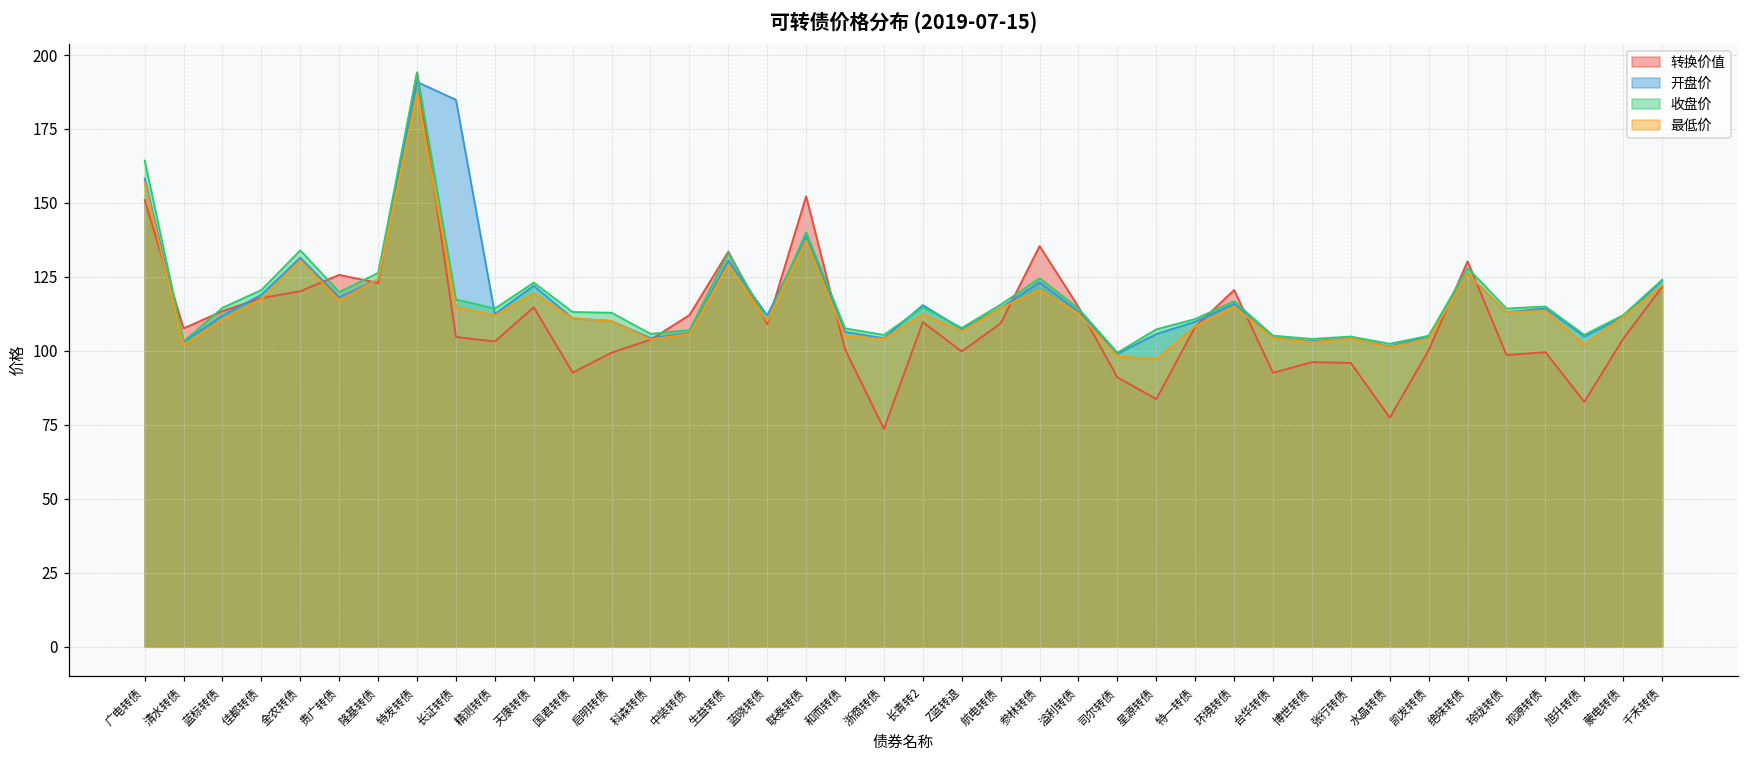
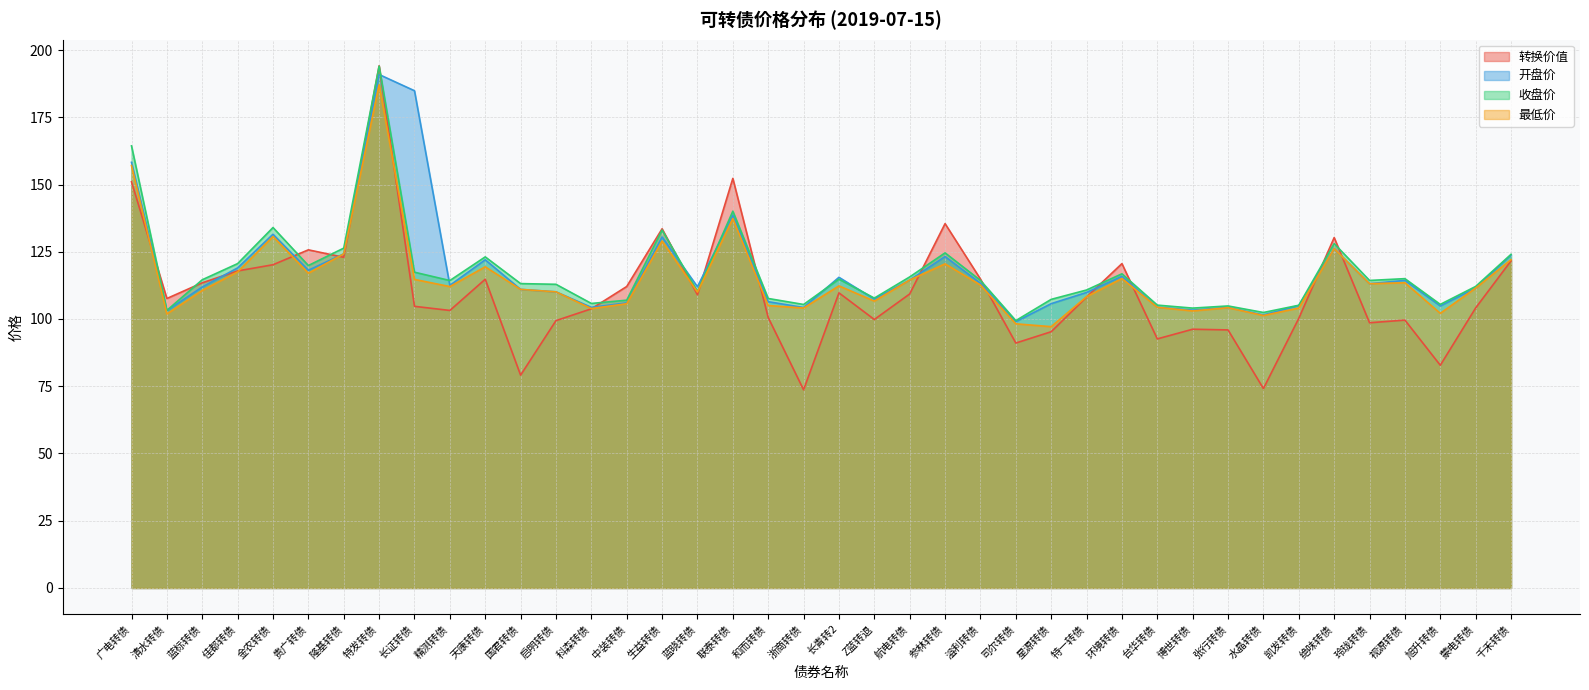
转换价值, 国君转债: 93 -> 79
转换价值, 星源转债: 84 -> 95
转换价值, 水晶转债: 77 -> 74
